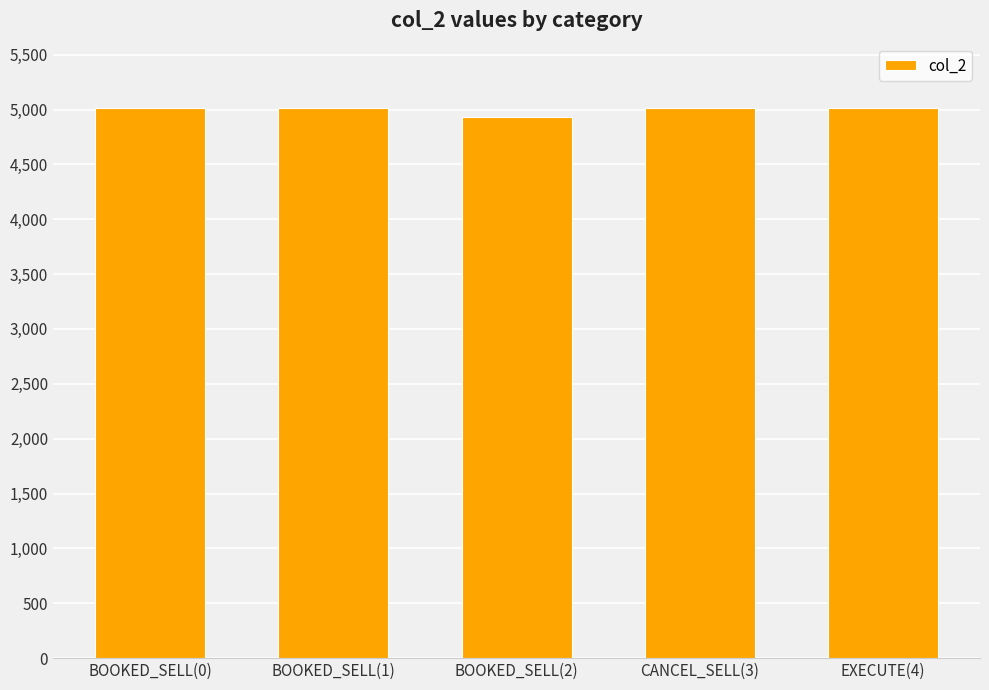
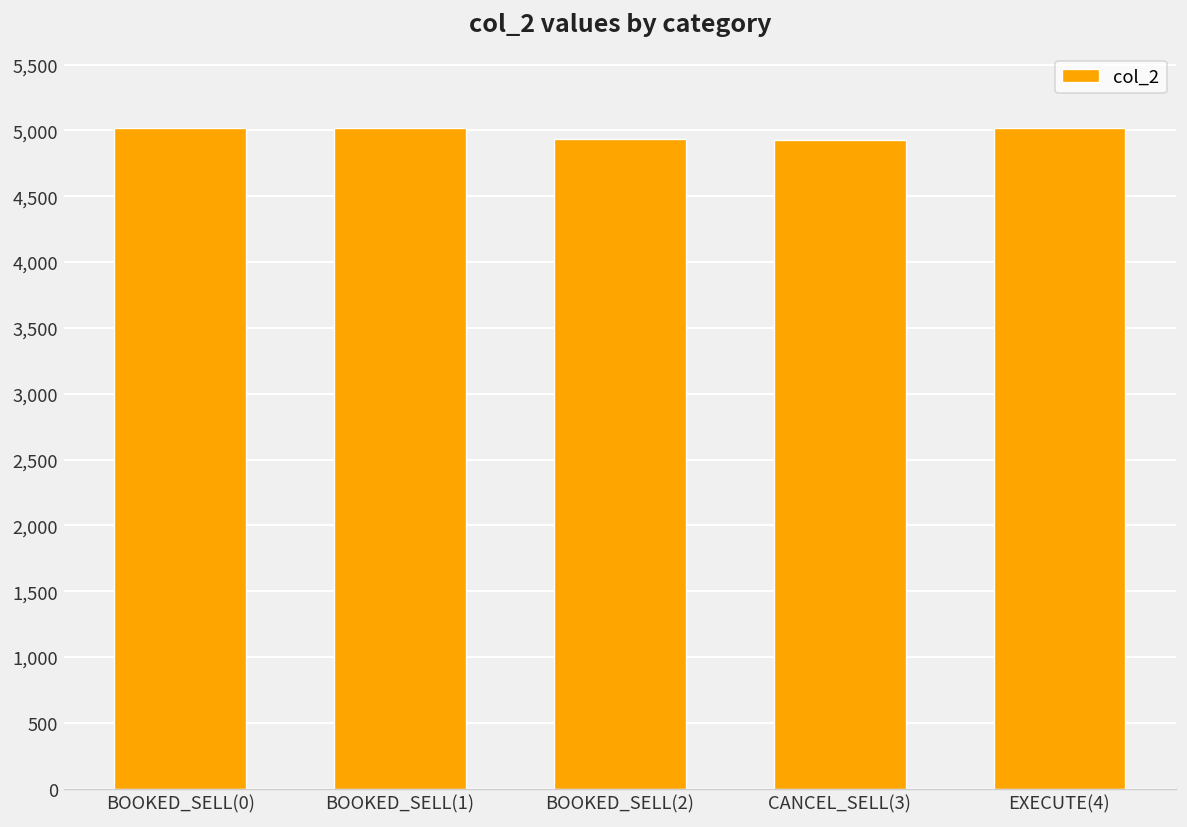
CANCEL_SELL(3): 5,010 -> 4,920
